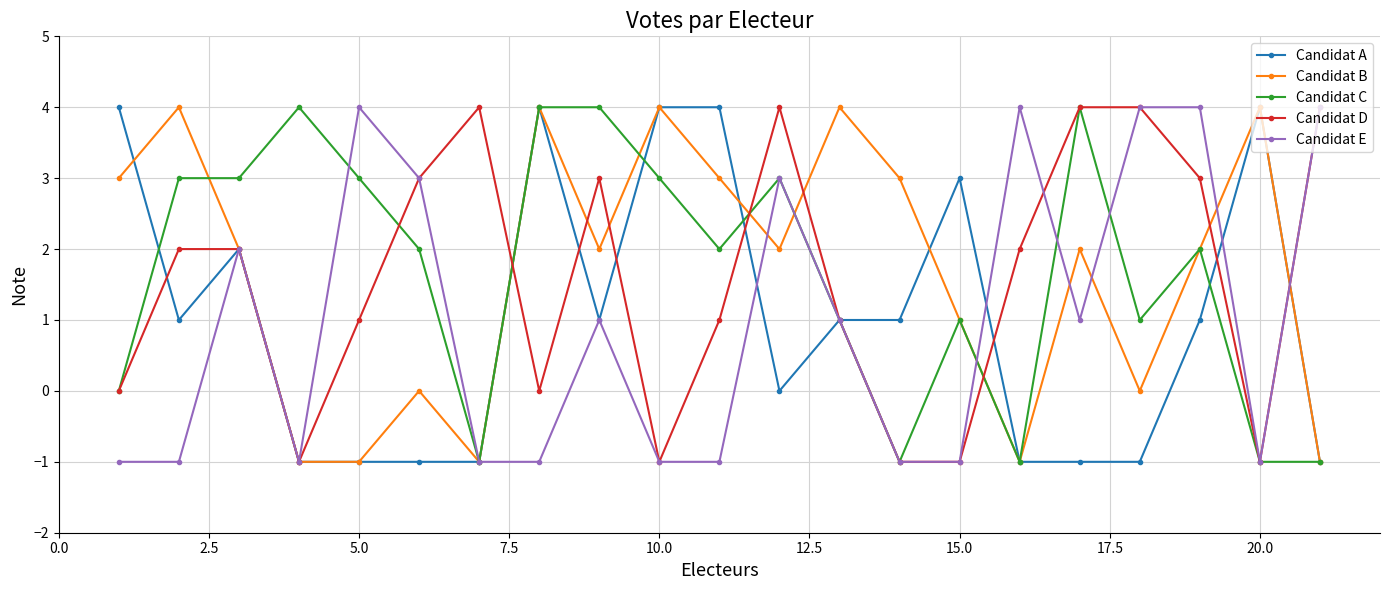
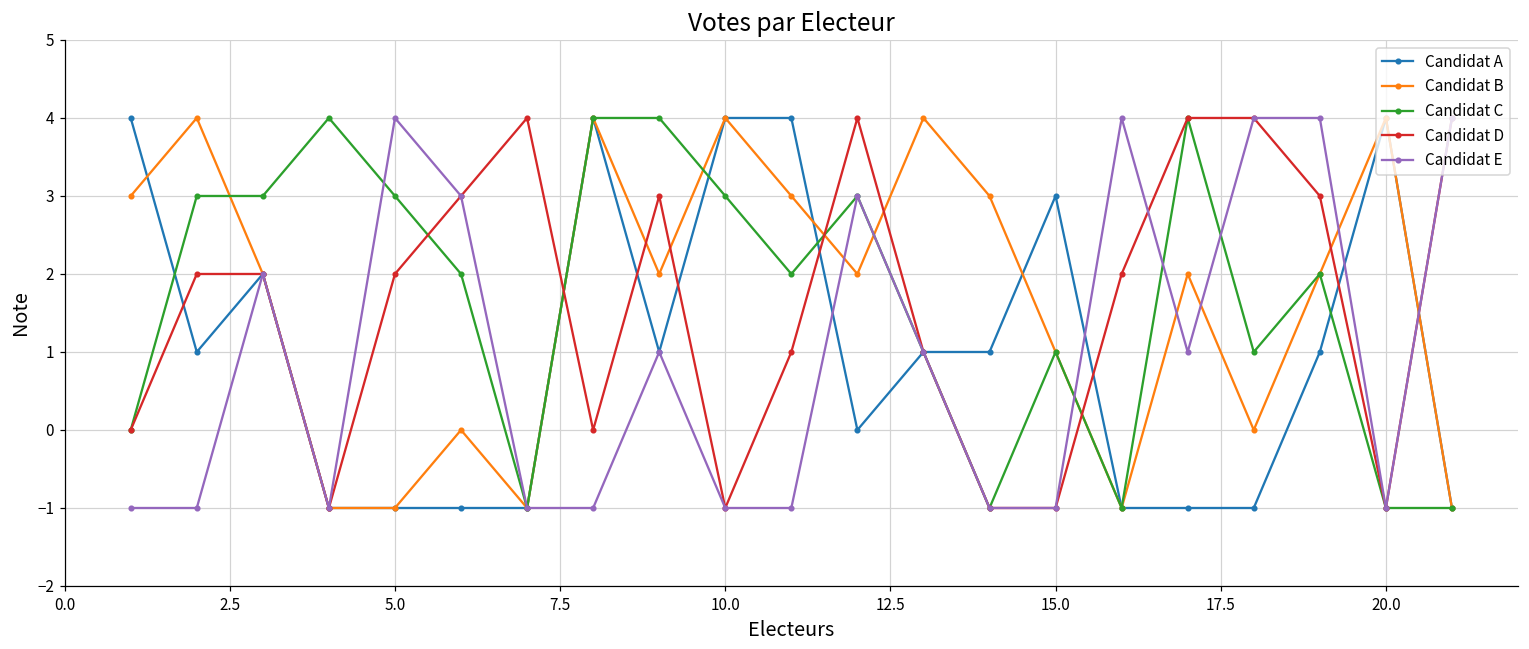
Candidat D, 5.0: 1 -> 2
